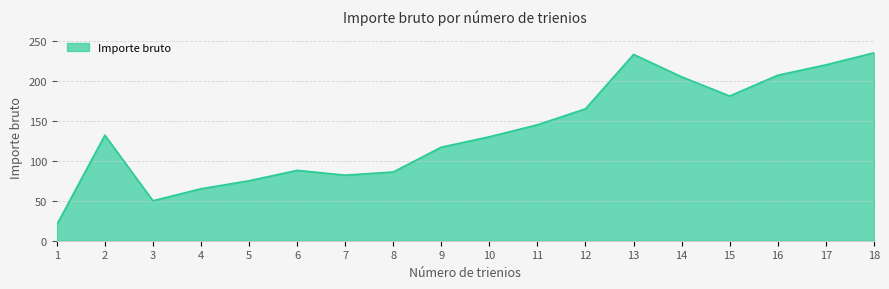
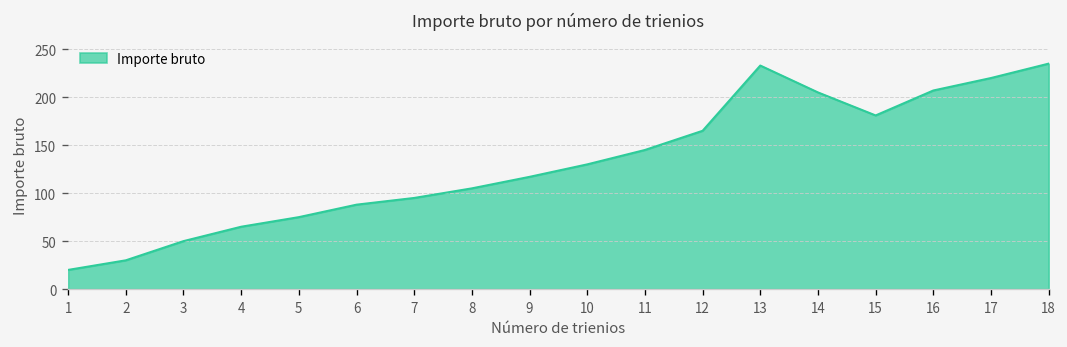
2: 130 -> 30
7: 80 -> 100
8: 90 -> 110
